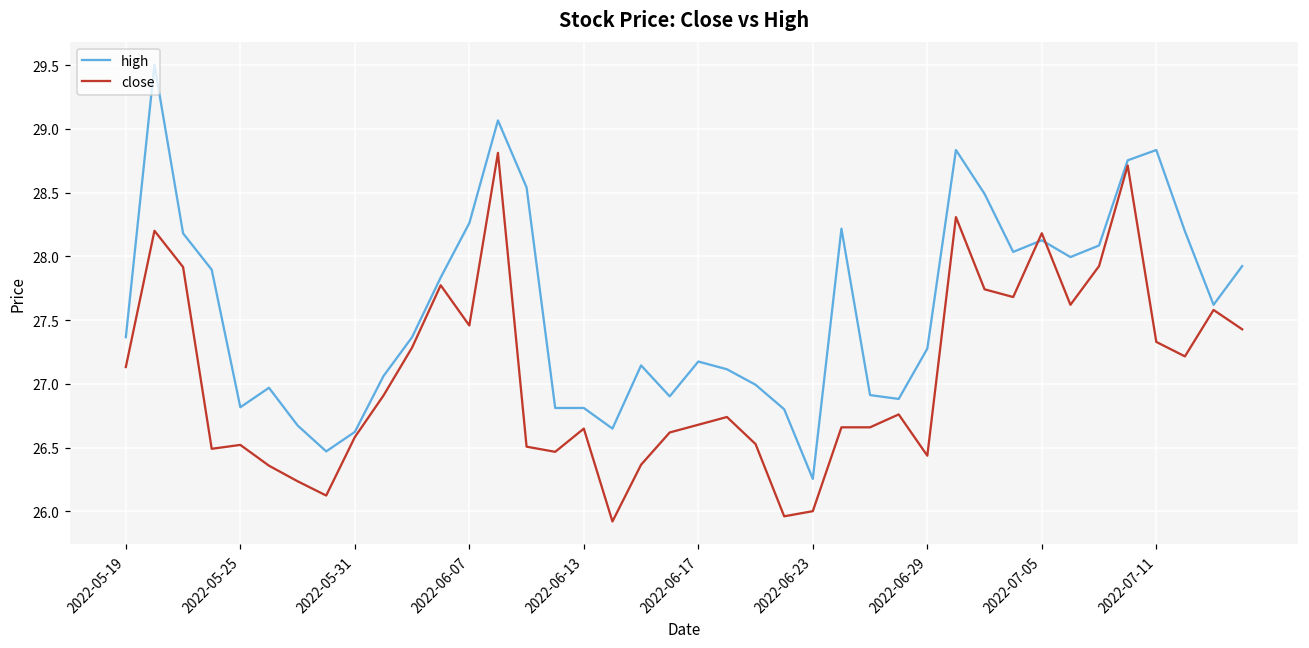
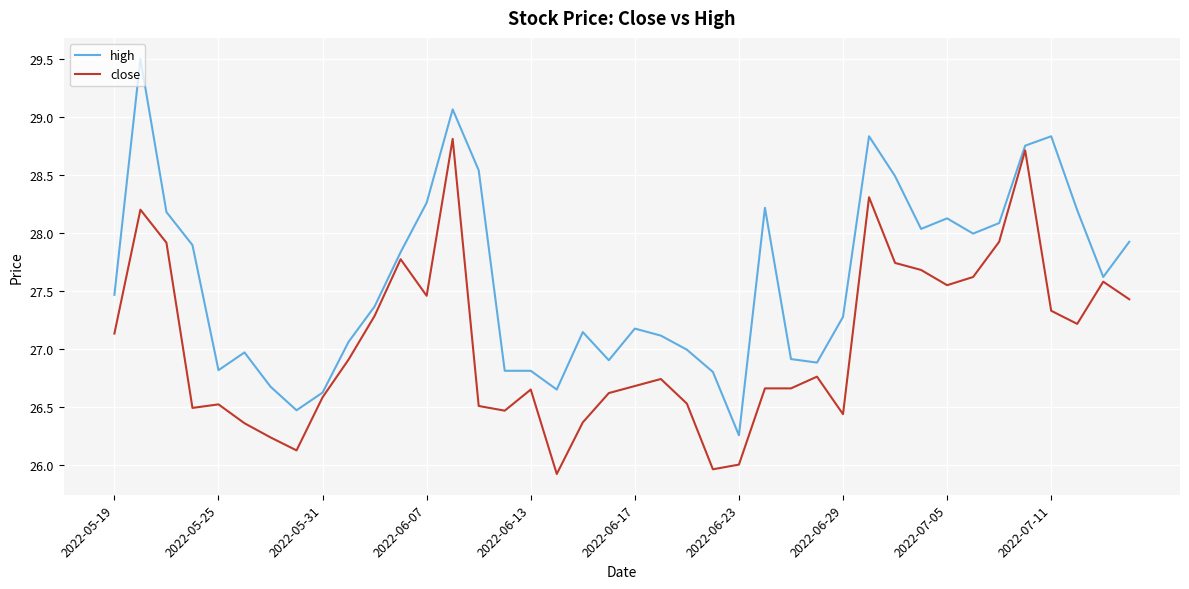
high, 2022-05-19: 27.37 -> 27.47
close, 2022-07-05: 28.18 -> 27.55
